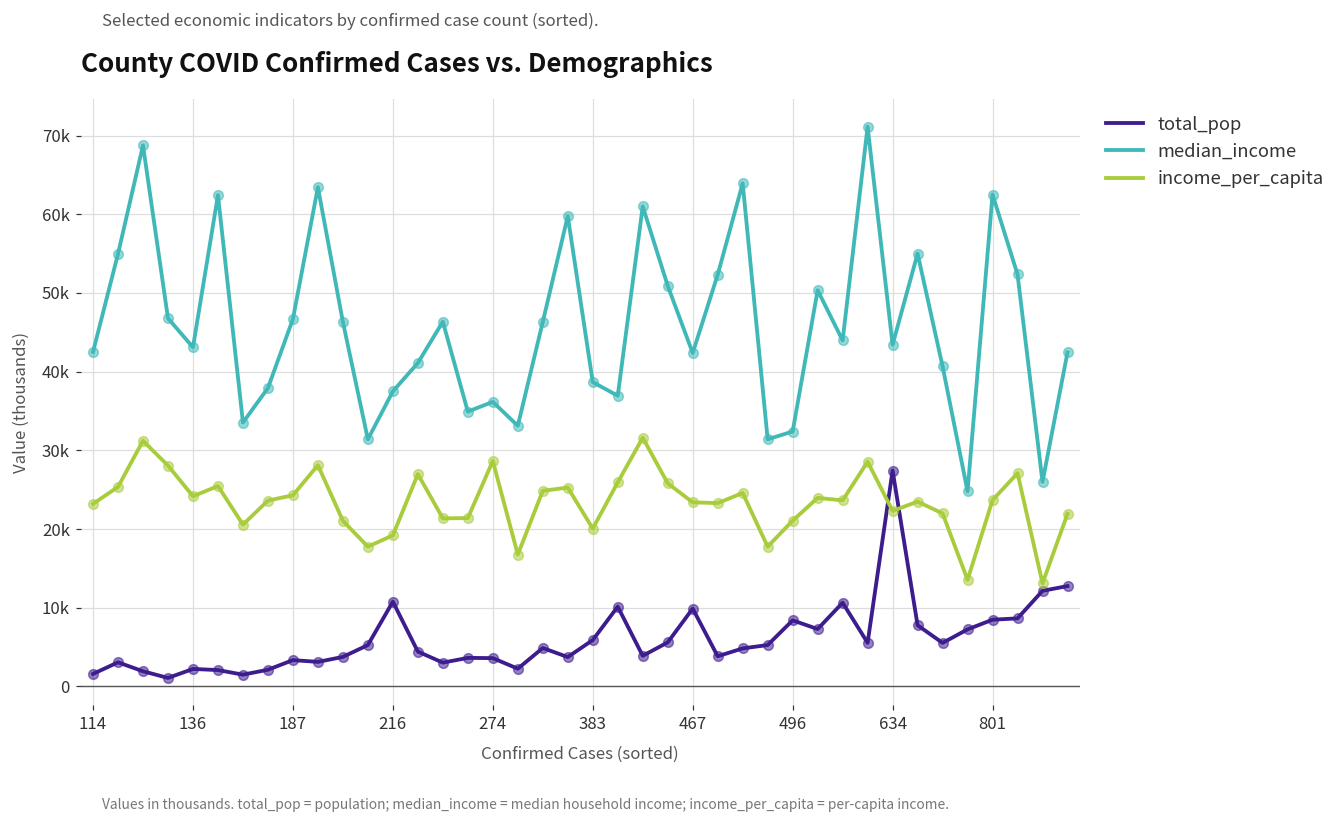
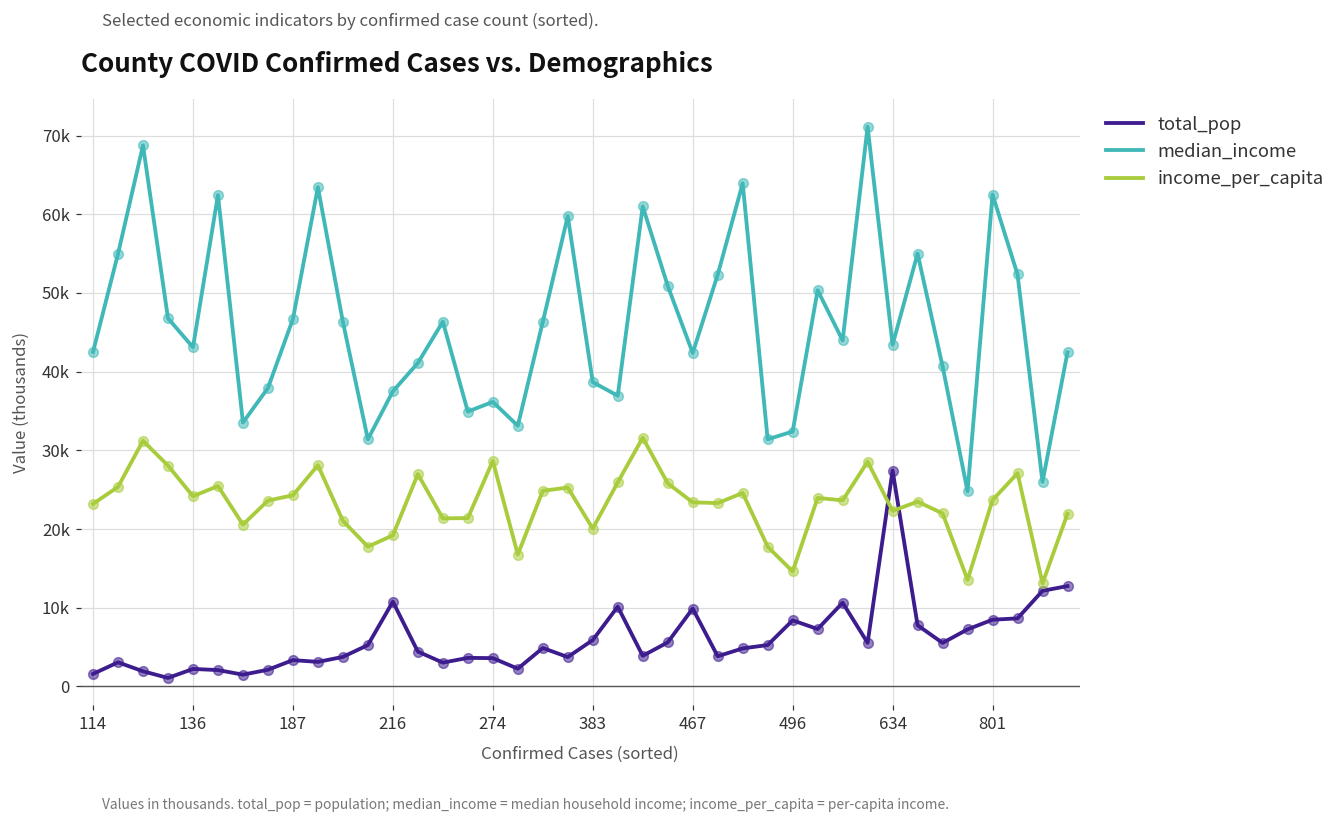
income_per_capita, 496: 21000 -> 15000
